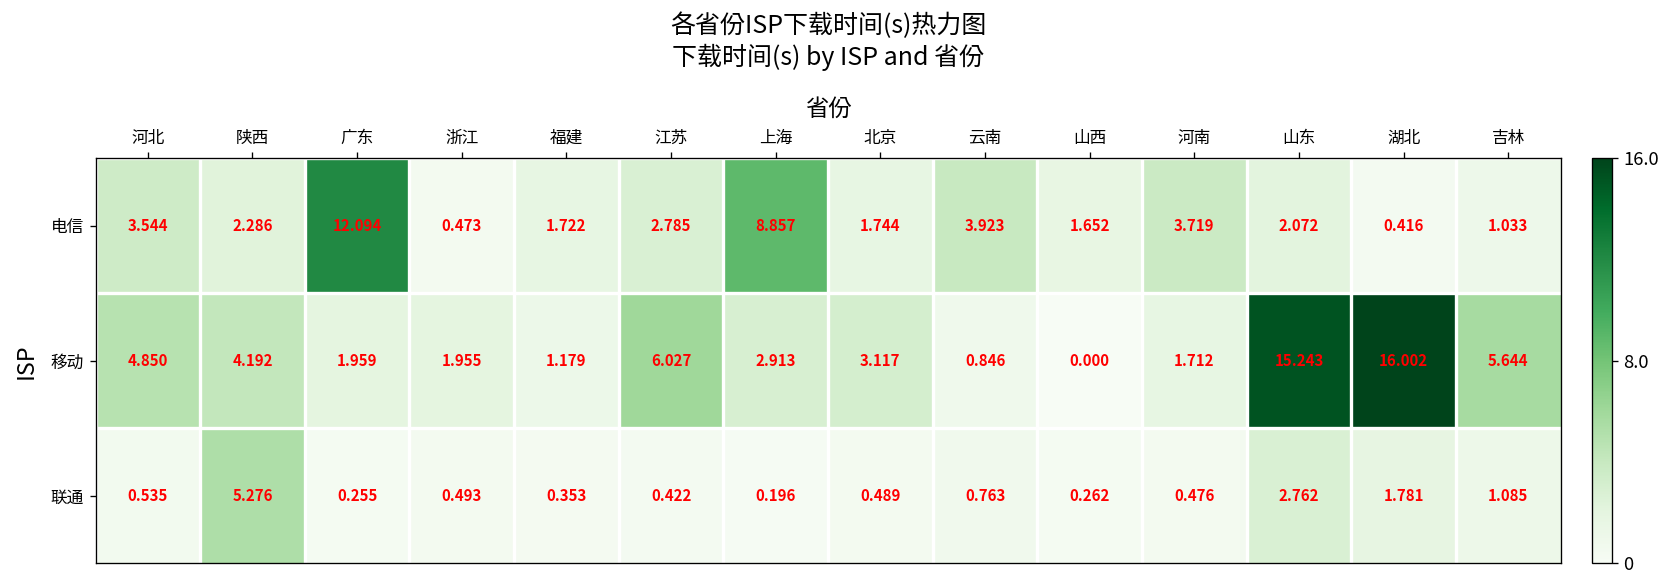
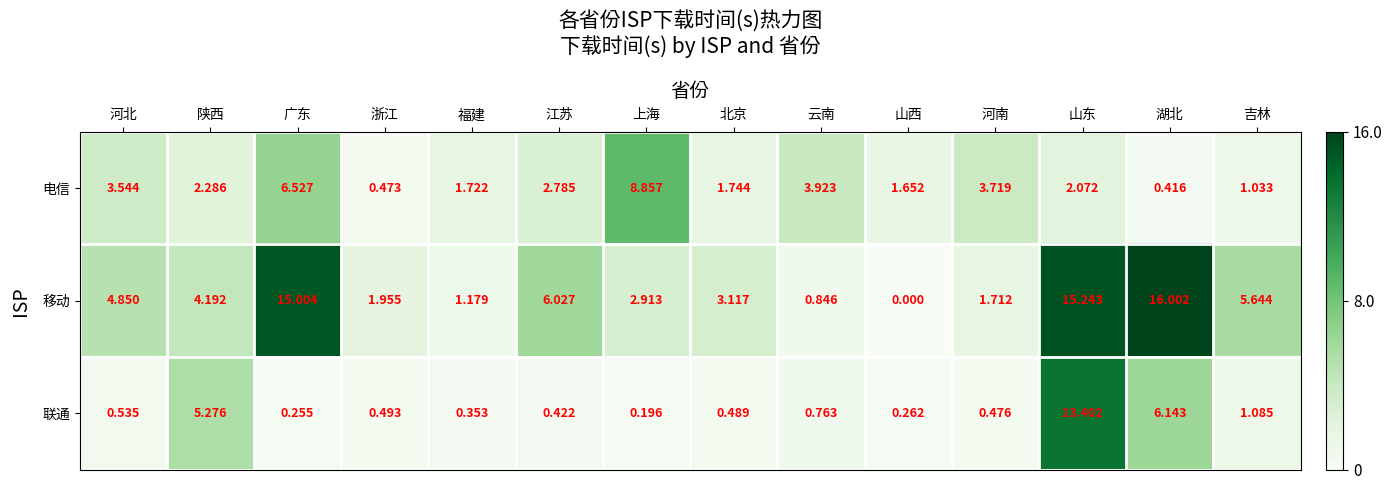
电信, 广东: 12.094 -> 6.527
移动, 广东: 1.959 -> 15.004
联通, 山东: 2.762 -> 13.402
联通, 湖北: 1.781 -> 6.143
